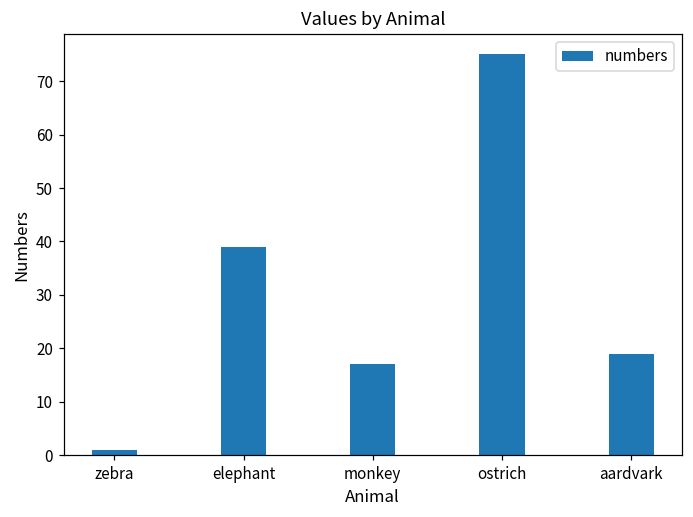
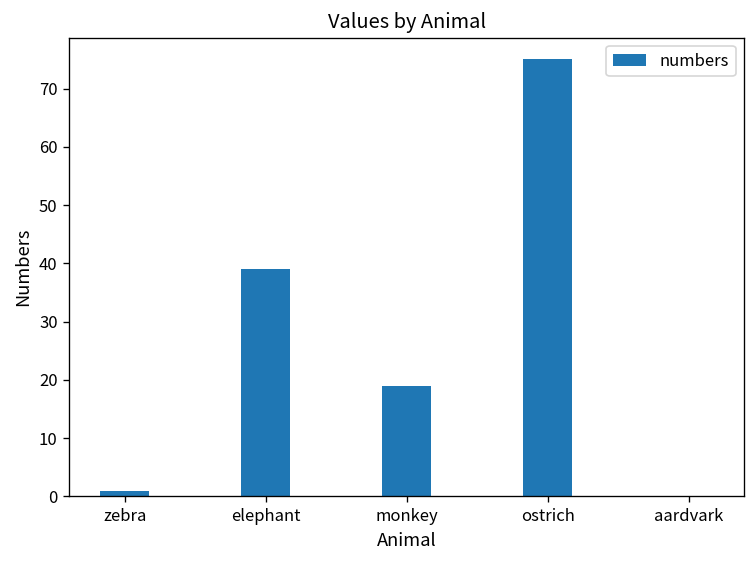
monkey: 17 -> 19
aardvark: 19 -> 0
